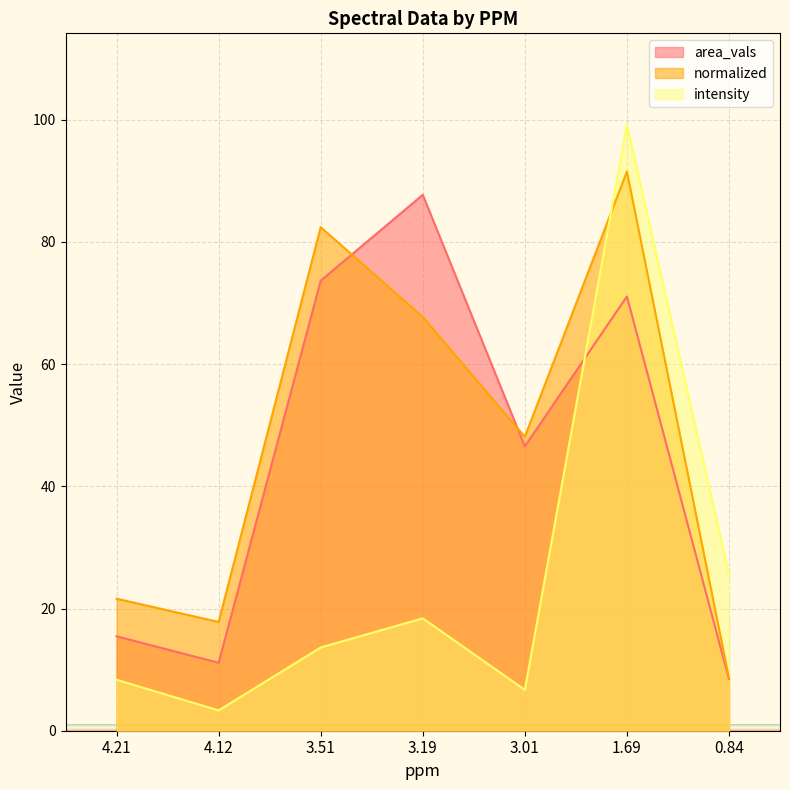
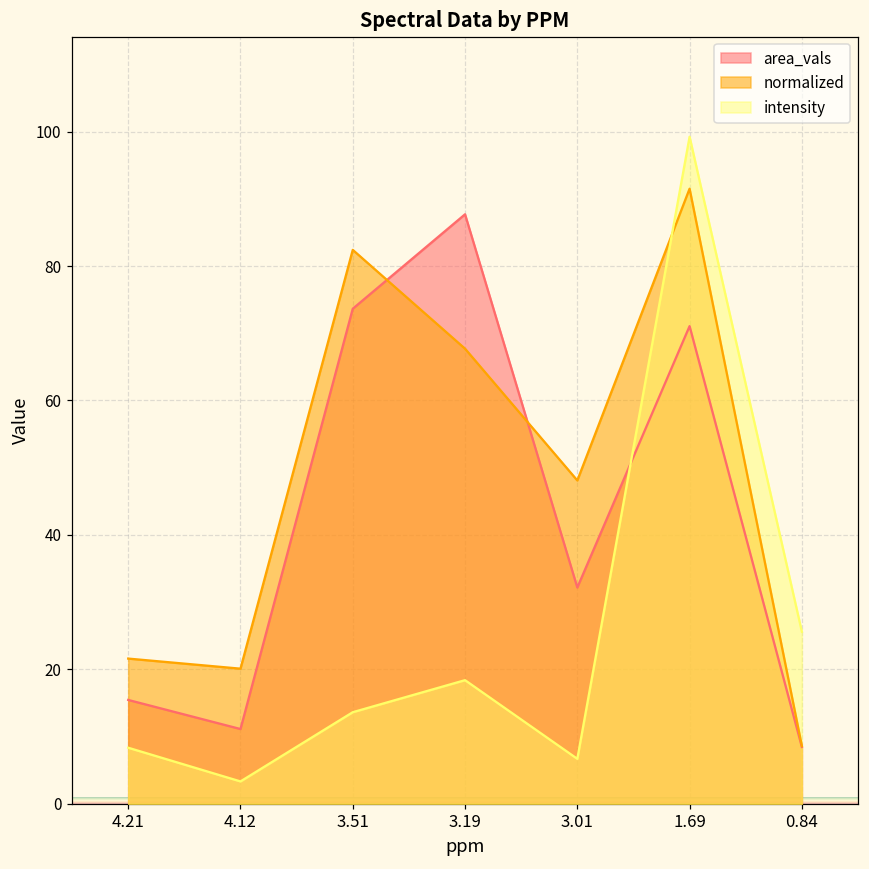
normalized, 4.12: 18 -> 20
area_vals, 3.01: 47 -> 32
